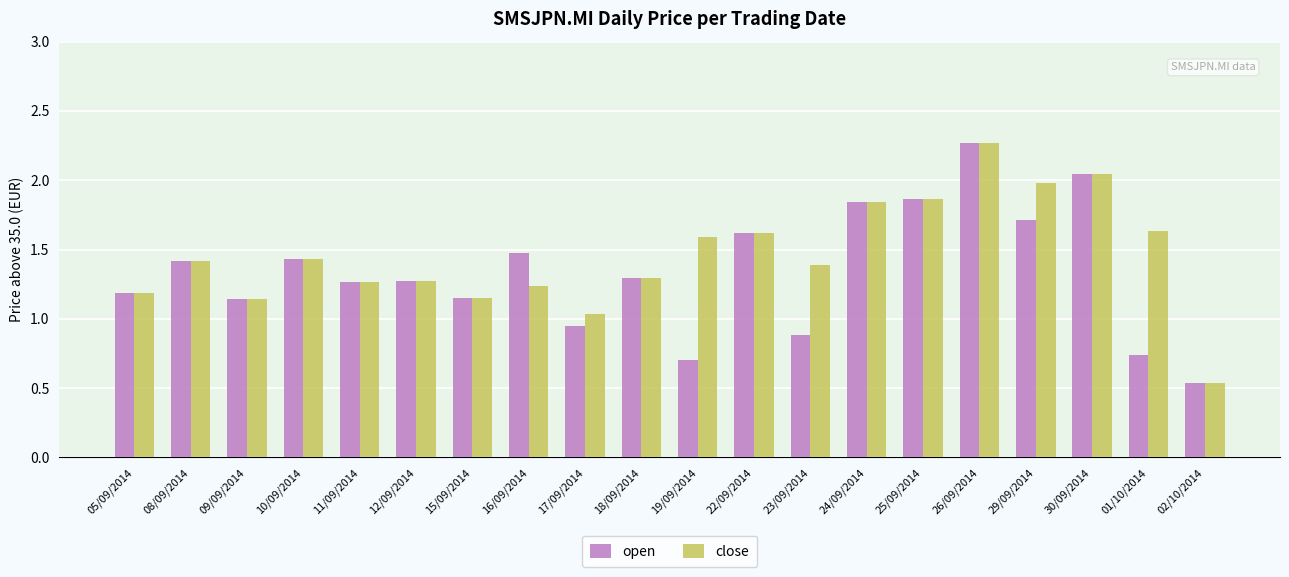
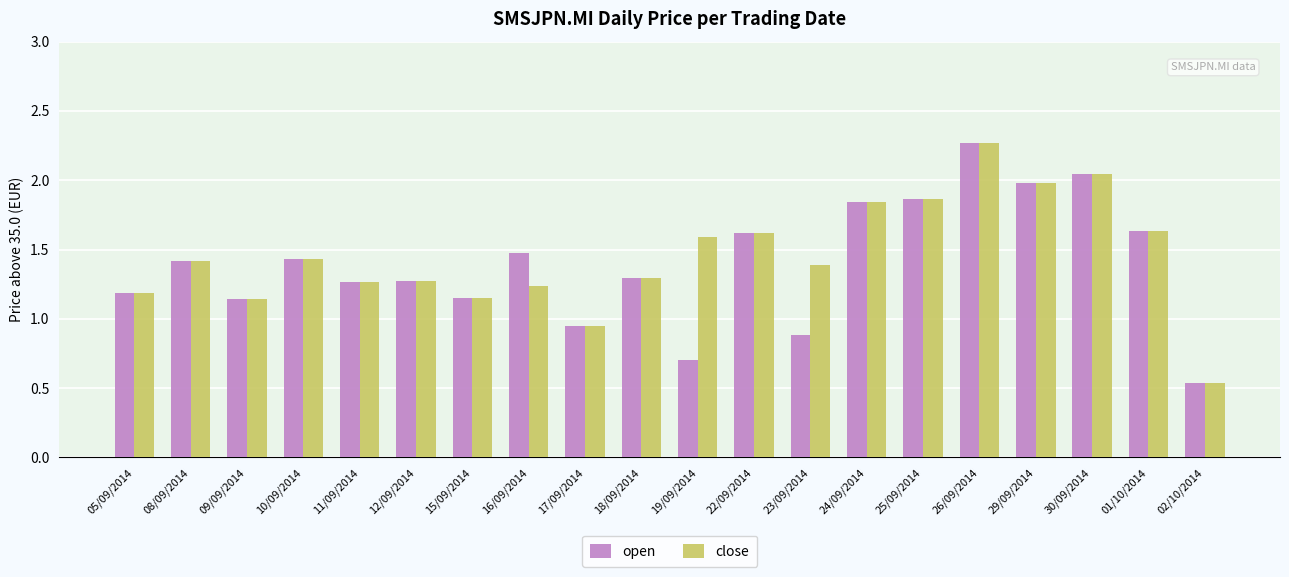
close, 17/09/2014: 1.04 -> 0.95
open, 29/09/2014: 1.71 -> 1.98
open, 01/10/2014: 0.74 -> 1.63
